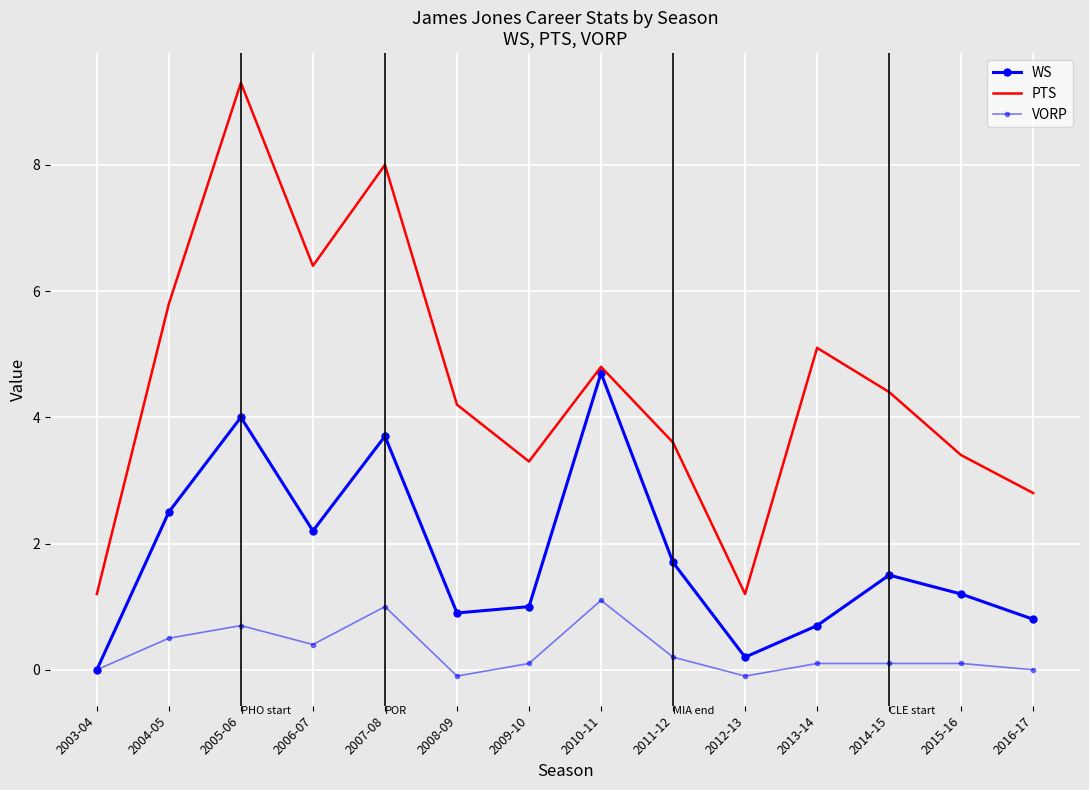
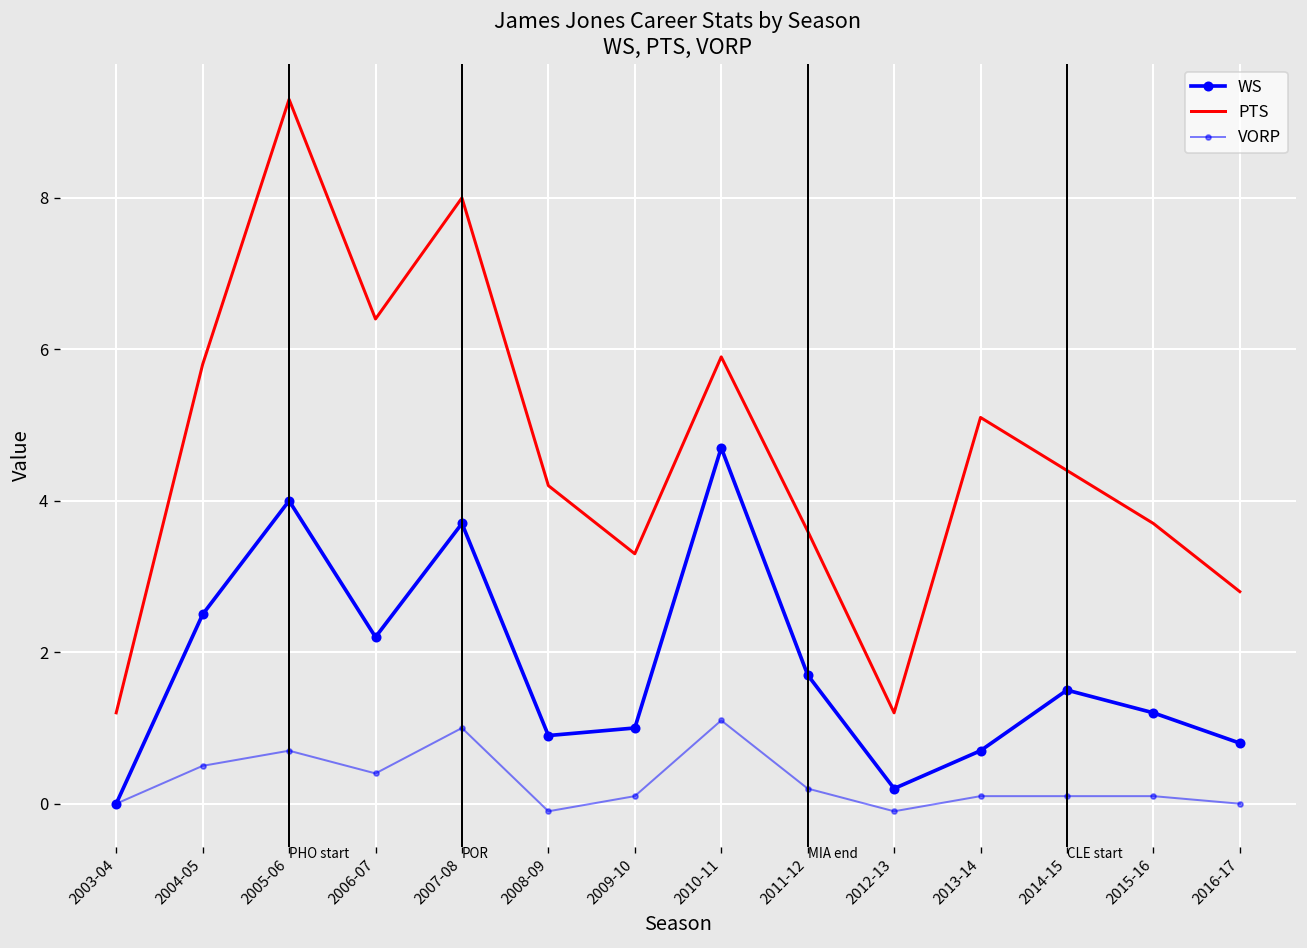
PTS, 2010-11: 4.8 -> 5.9
PTS, 2015-16: 3.4 -> 3.7
